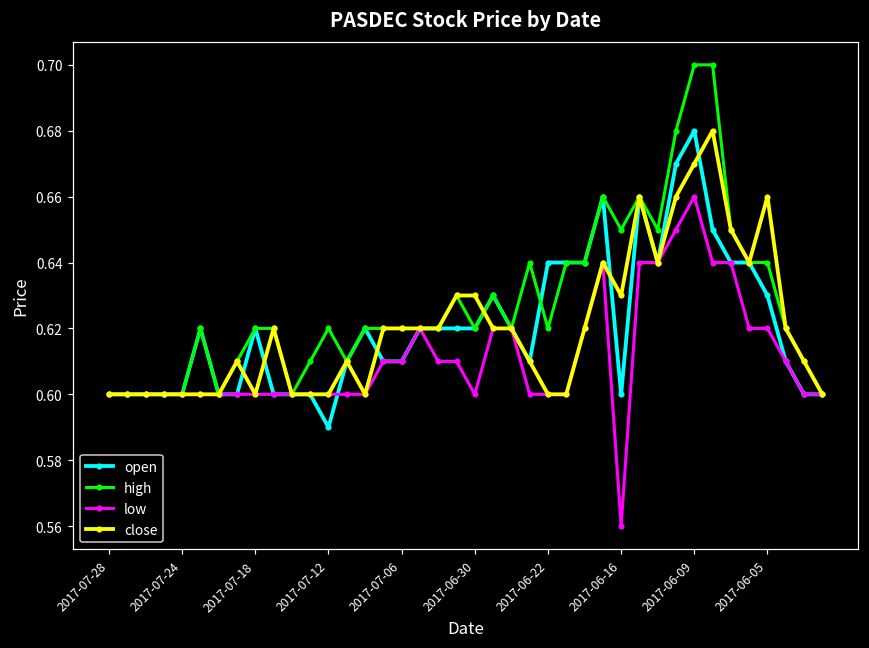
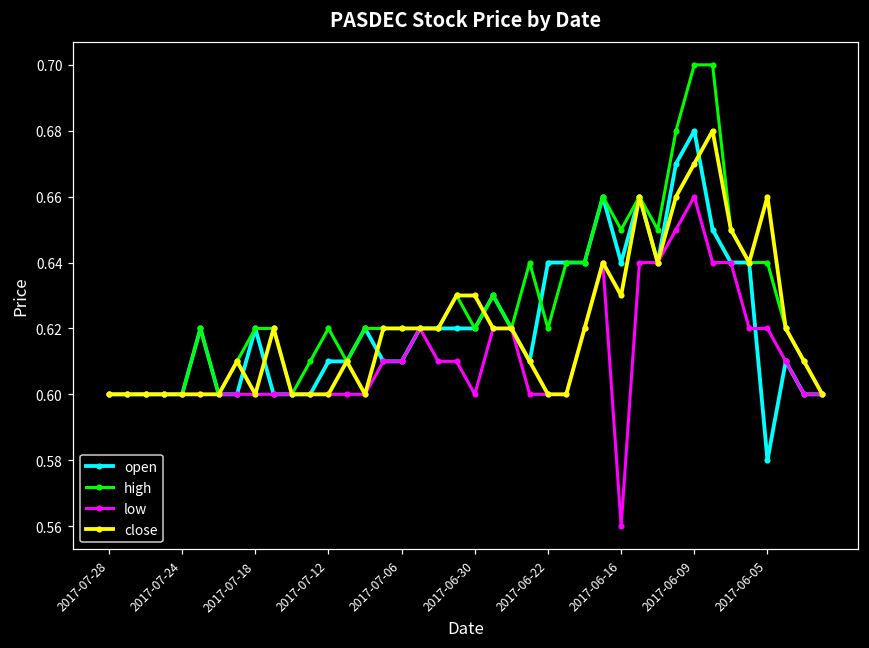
open, 2017-07-12: 0.59 -> 0.61
open, 2017-06-16: 0.60 -> 0.64
open, 2017-06-05: 0.63 -> 0.58
